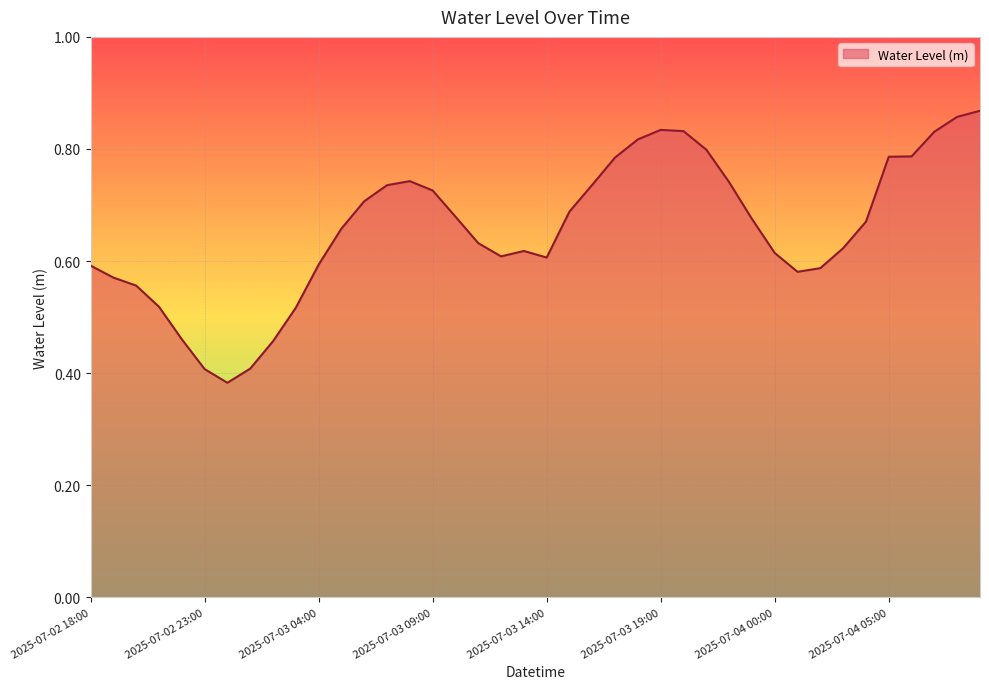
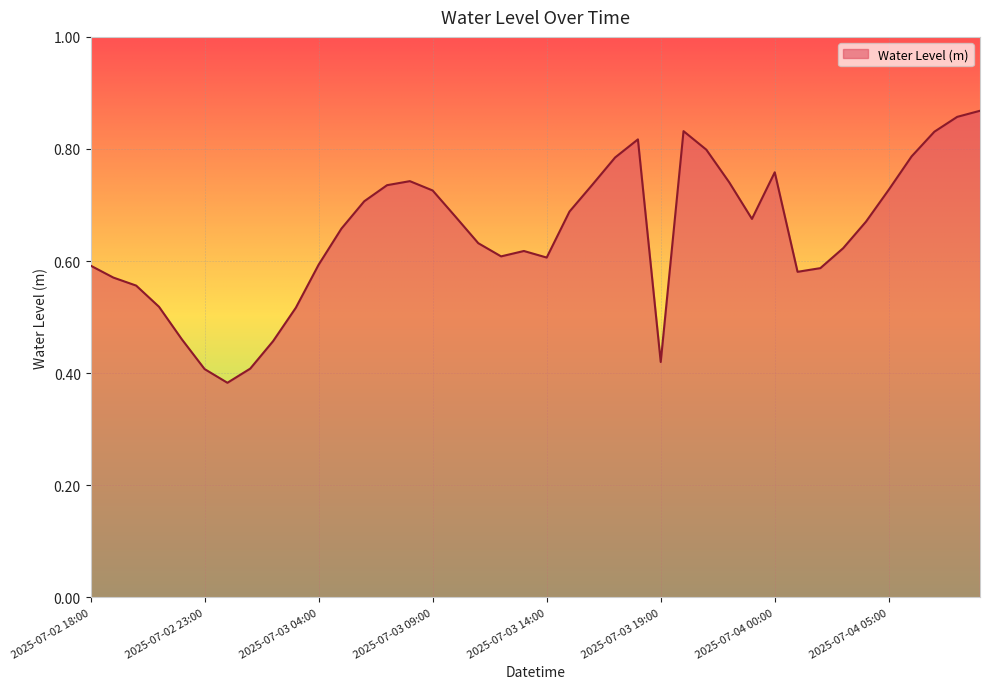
2025-07-03 19:00: 0.83 -> 0.42
2025-07-04 00:00: 0.61 -> 0.76
2025-07-04 05:00: 0.79 -> 0.73
